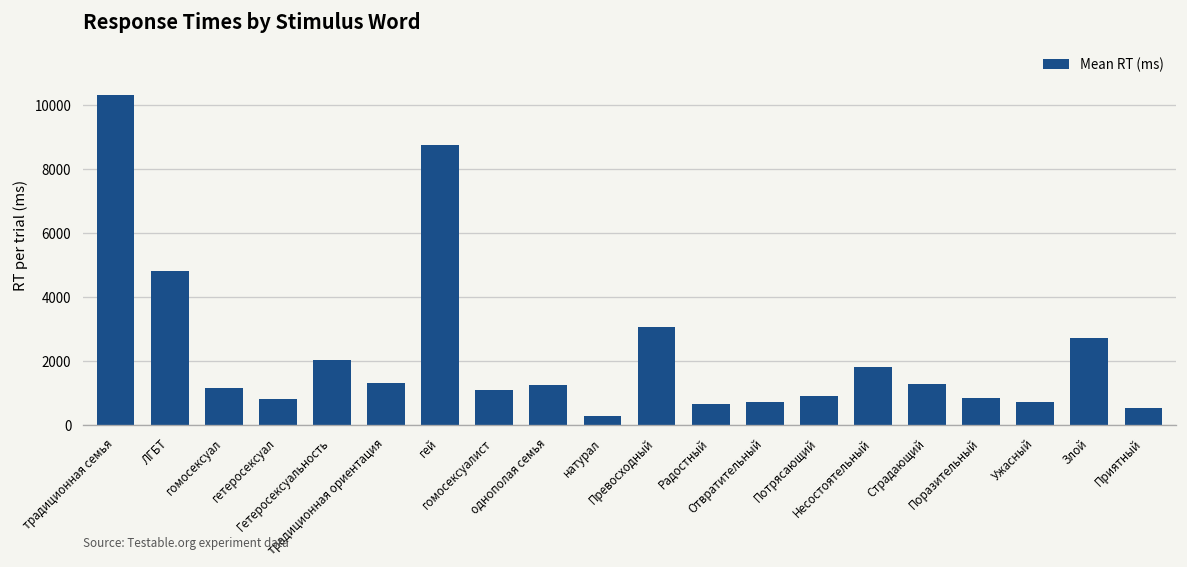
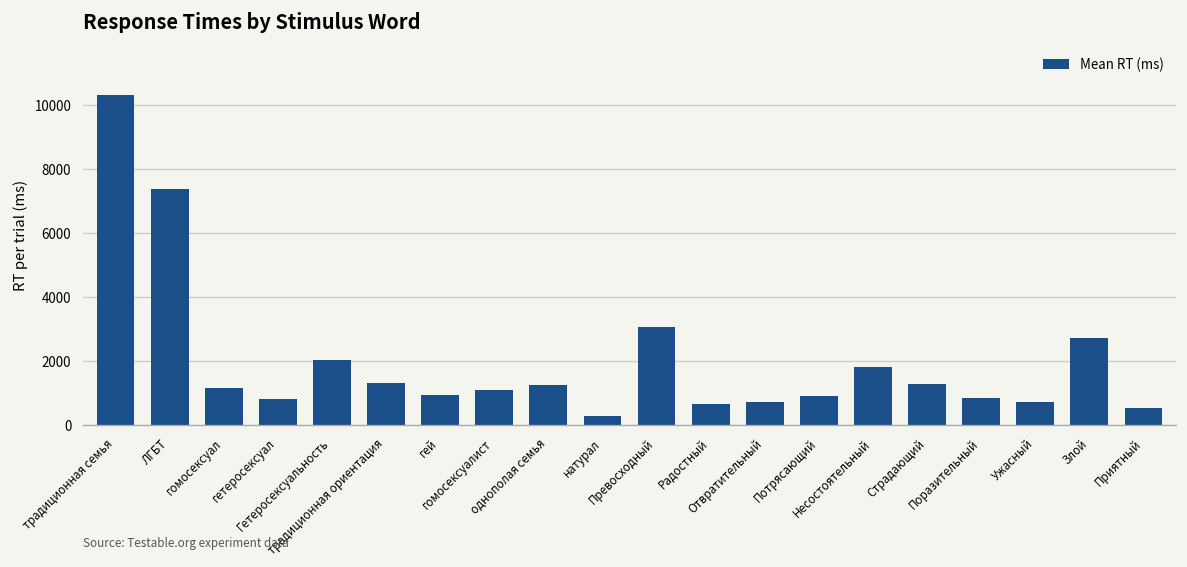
ЛГБТ: 4800 -> 7400
гей: 8700 -> 1000
